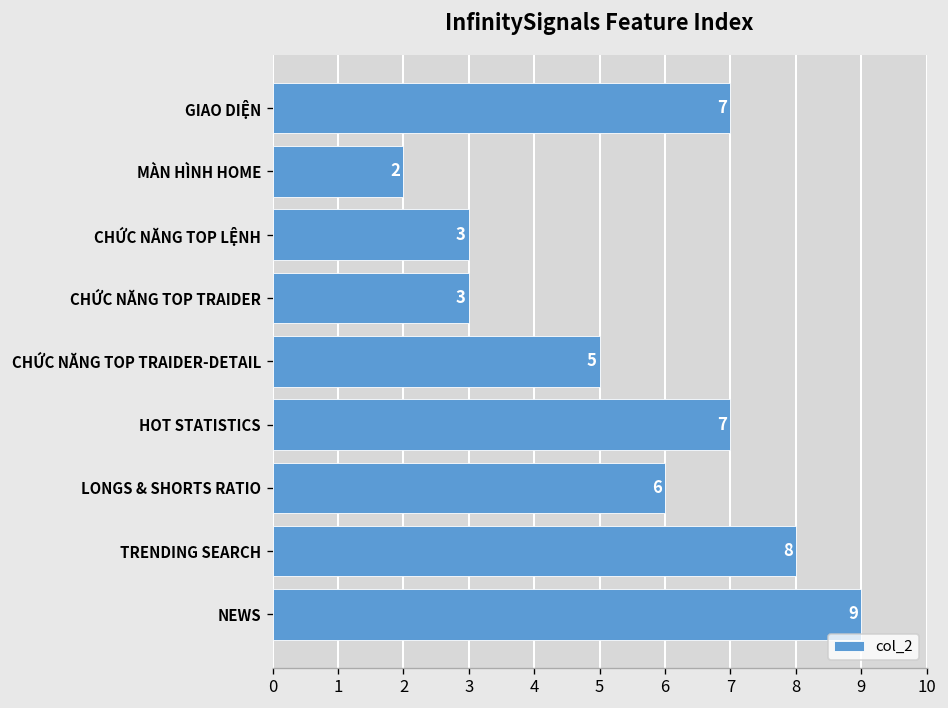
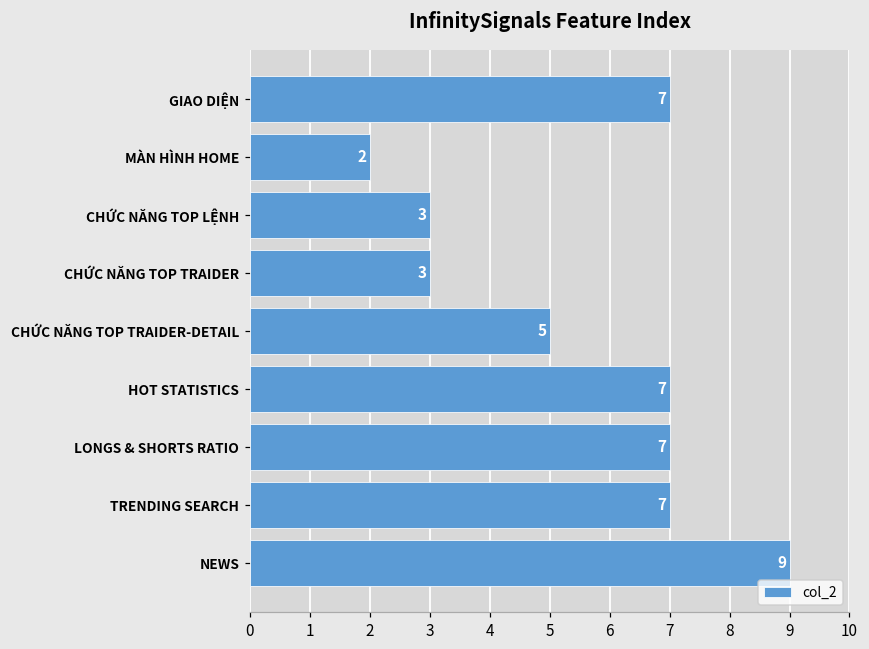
LONGS & SHORTS RATIO: 6 -> 7
TRENDING SEARCH: 8 -> 7
